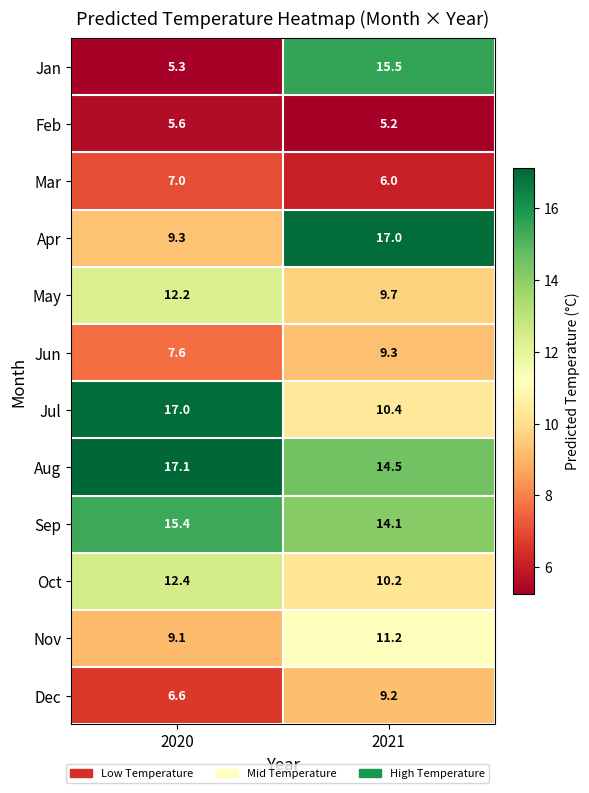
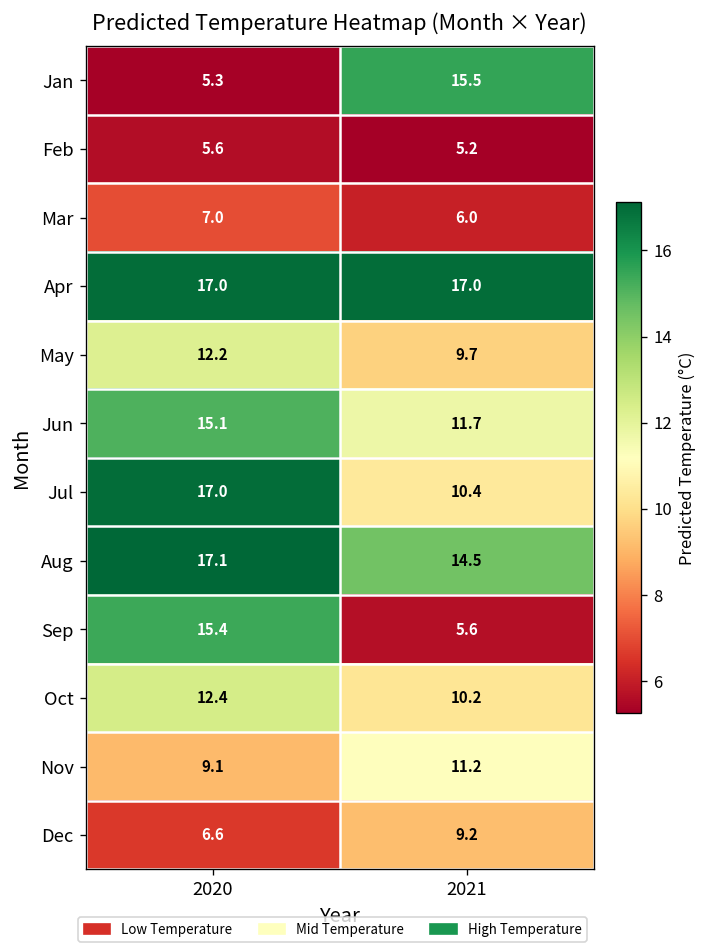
Apr, 2020: 9.3 -> 17.0
Jun, 2020: 7.6 -> 15.1
Jun, 2021: 9.3 -> 11.7
Sep, 2021: 14.1 -> 5.6
